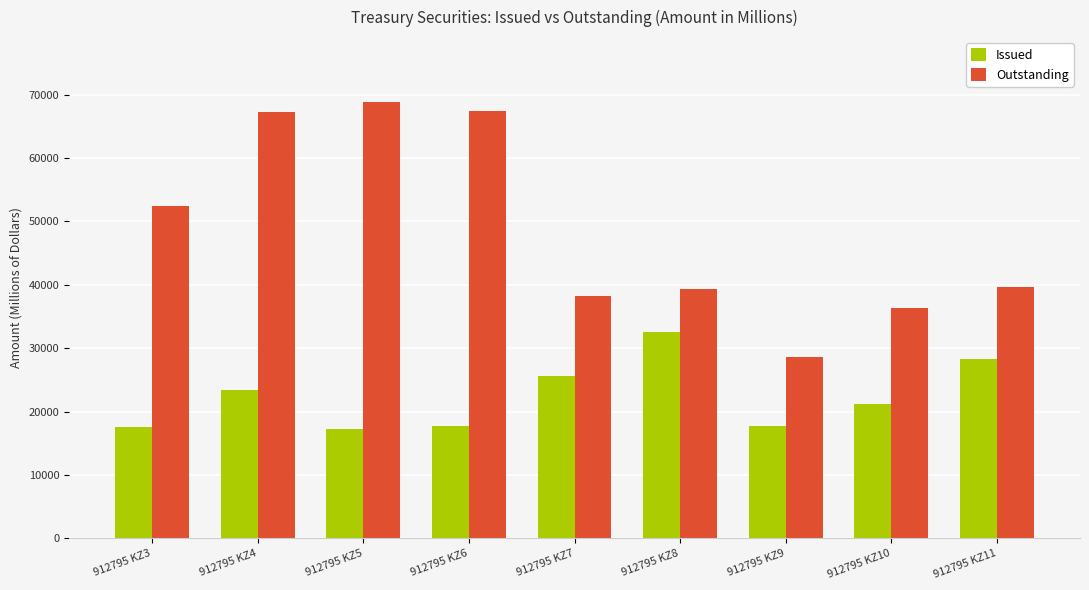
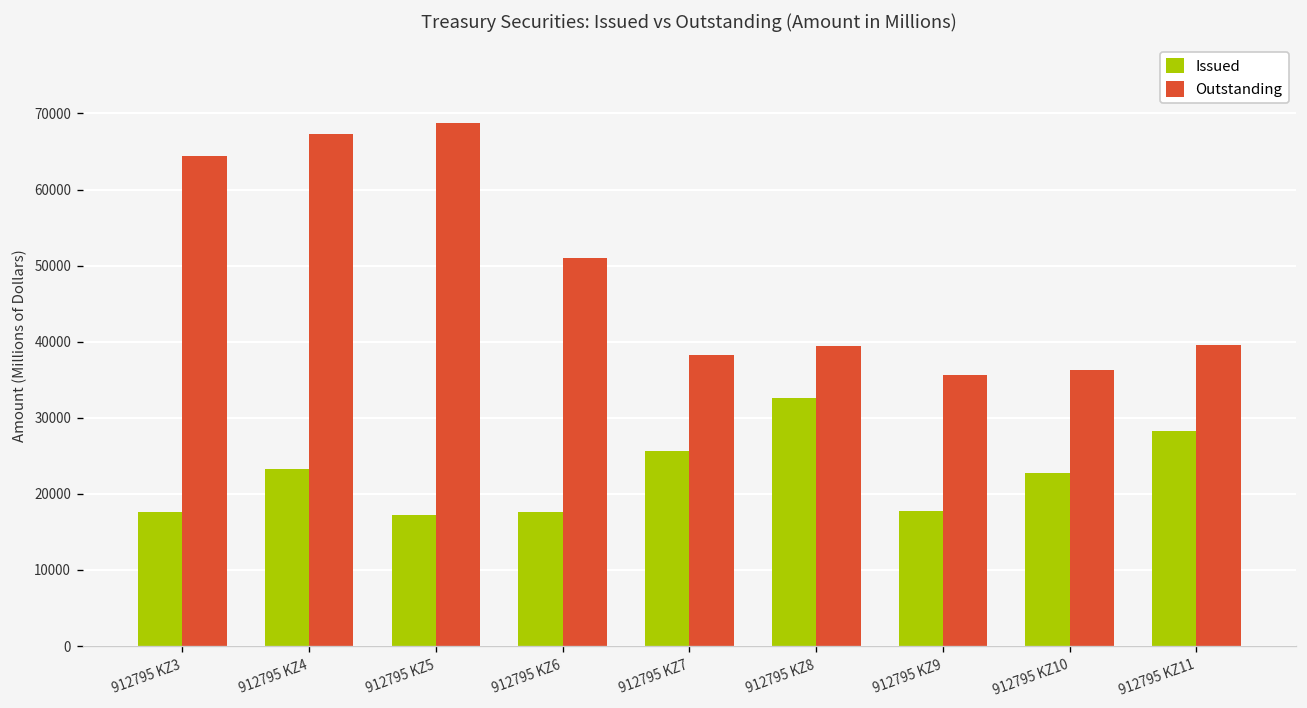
Outstanding, 912795 KZ3: 52000 -> 64000
Outstanding, 912795 KZ6: 67000 -> 51000
Outstanding, 912795 KZ9: 29000 -> 36000
Issued, 912795 KZ10: 21000 -> 23000
